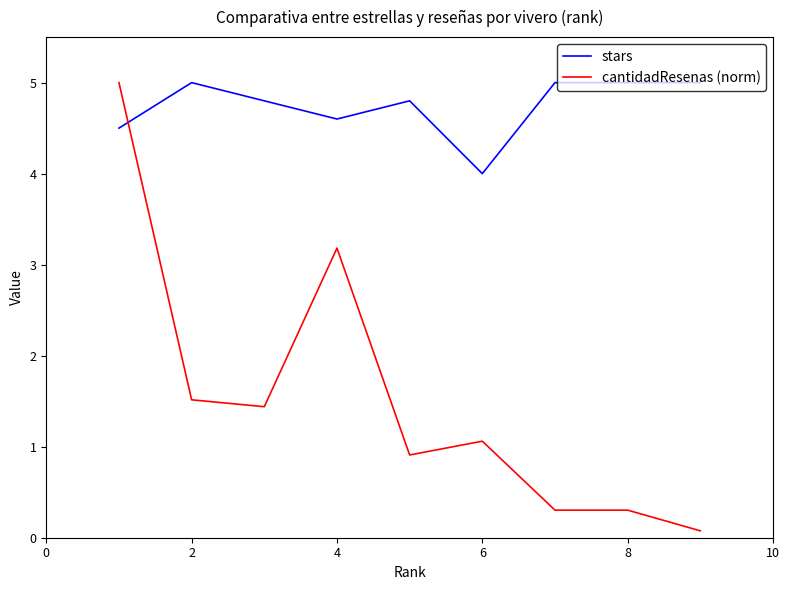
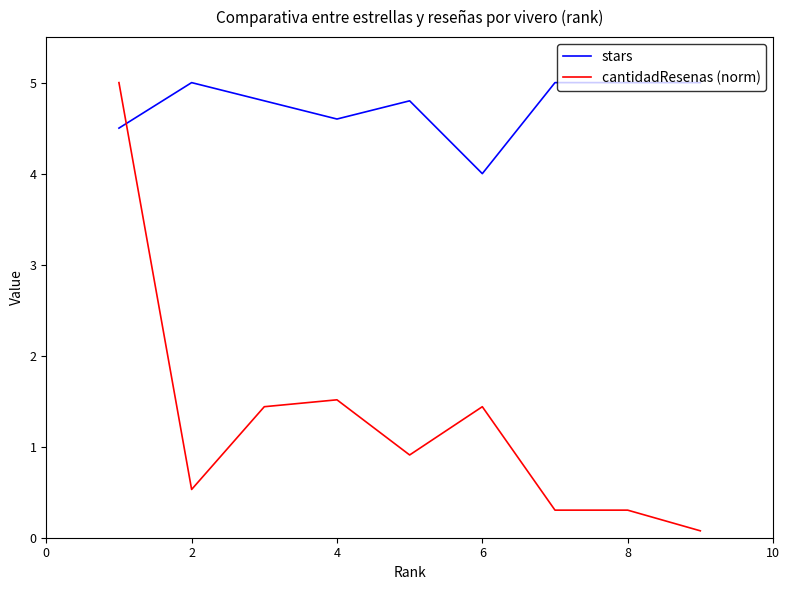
cantidadResenas (norm), 2: 1.5 -> 0.5
cantidadResenas (norm), 4: 3.2 -> 1.5
cantidadResenas (norm), 6: 1.1 -> 1.4
